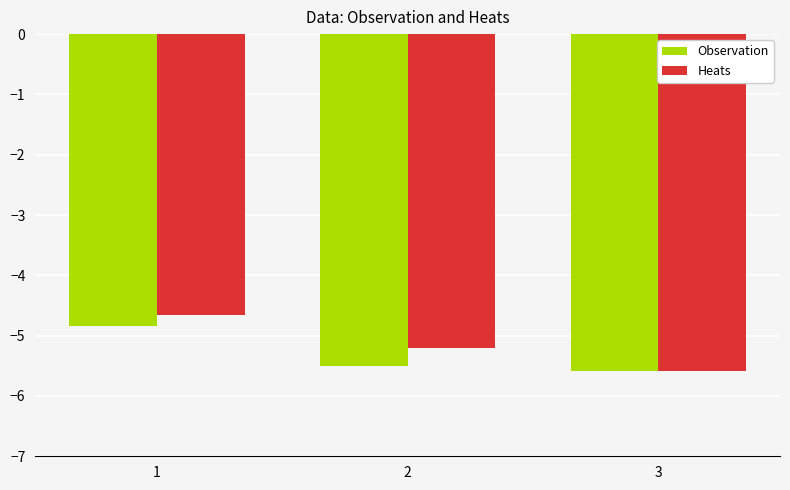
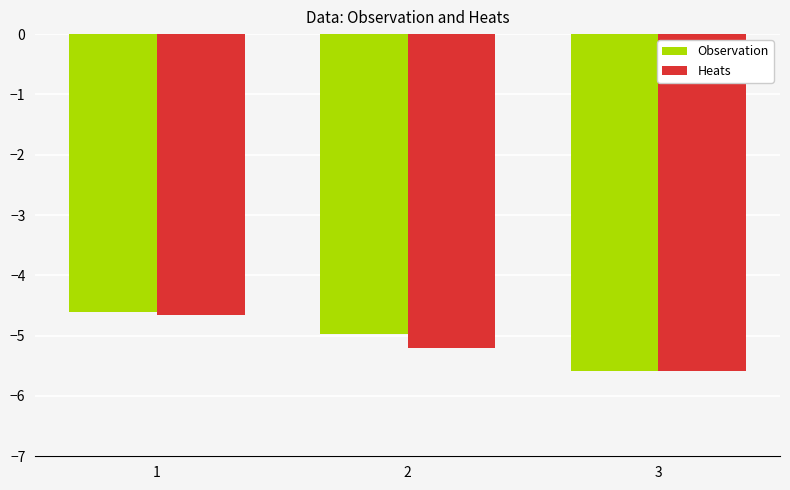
Observation, 1: -4.8 -> -4.6
Observation, 2: -5.5 -> -5.0
